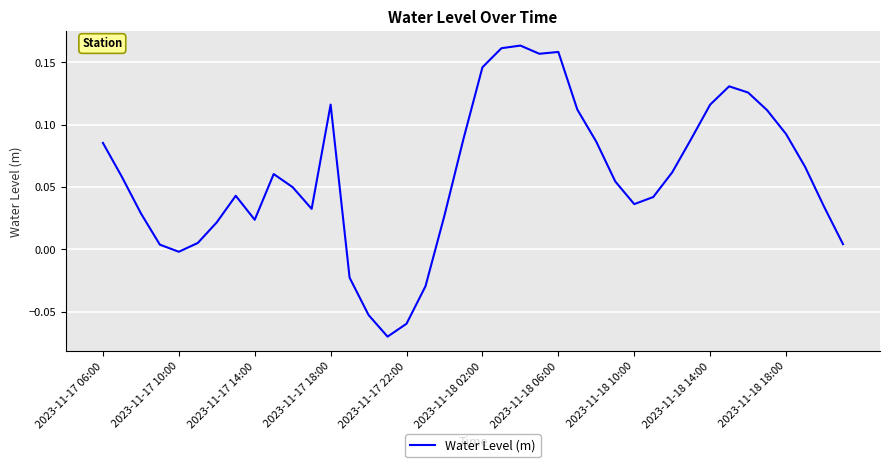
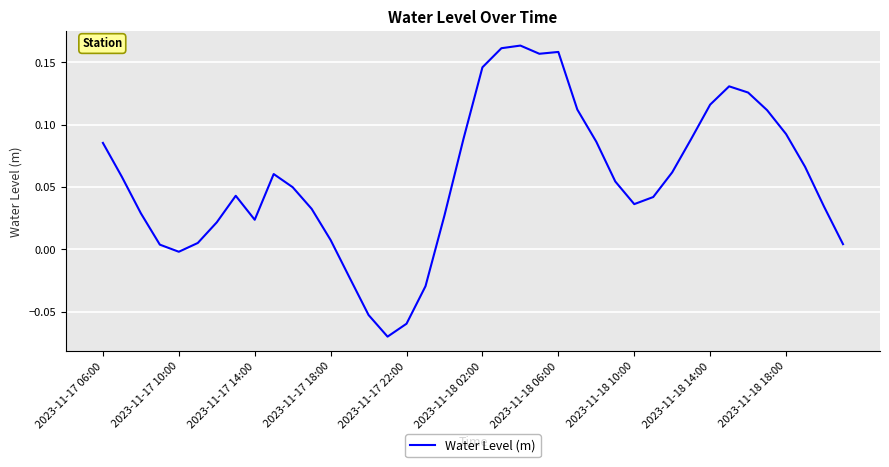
2023-11-17 18:00: 0.116 -> 0.007
